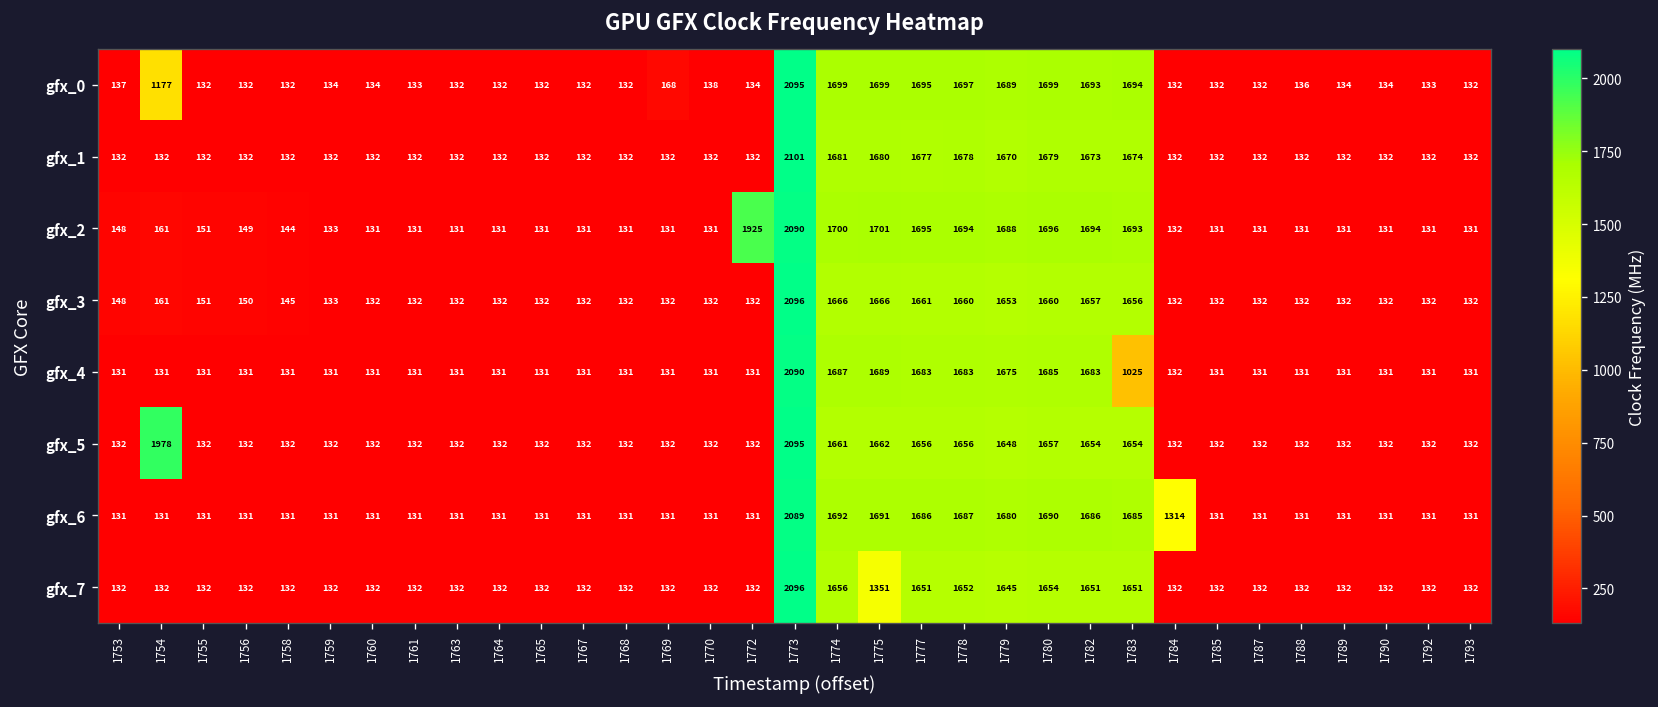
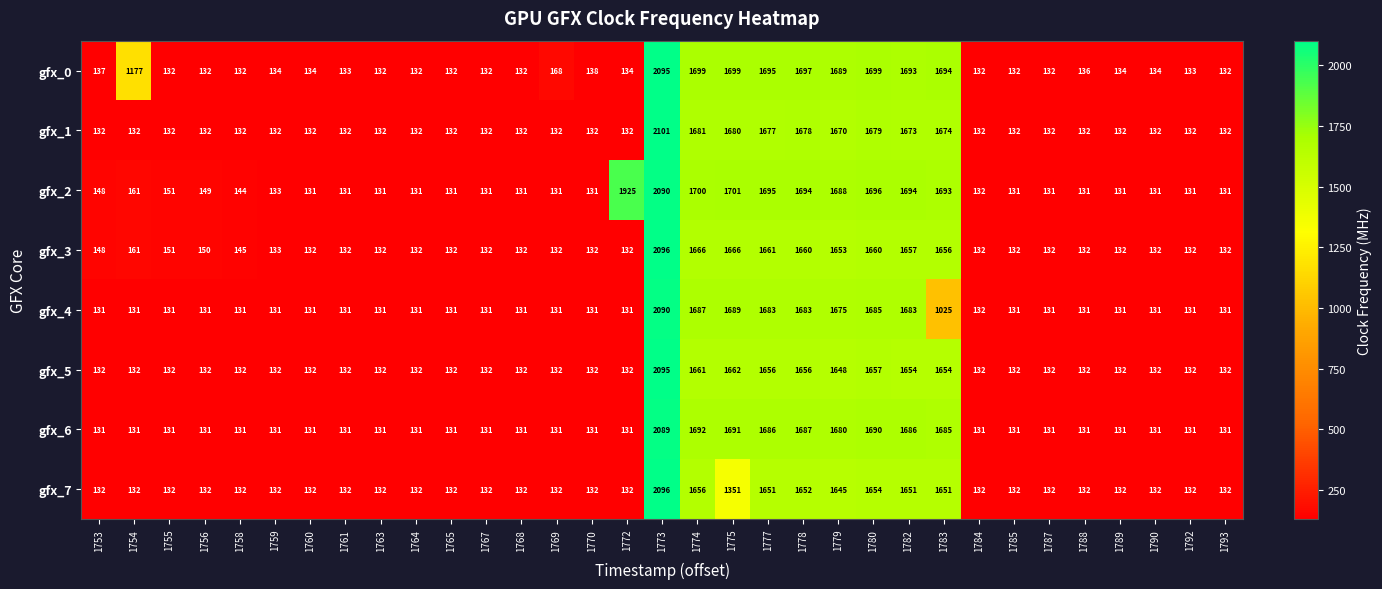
gfx_5, 1754: 1978 -> 132
gfx_6, 1784: 1314 -> 131
